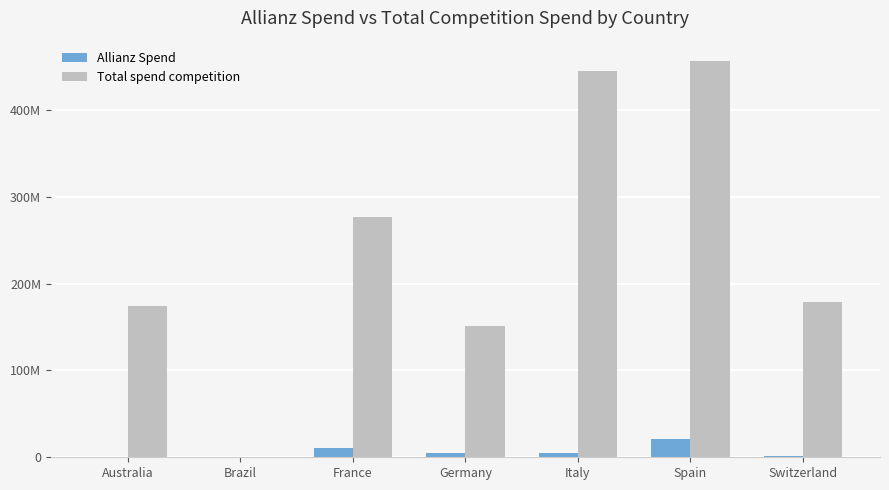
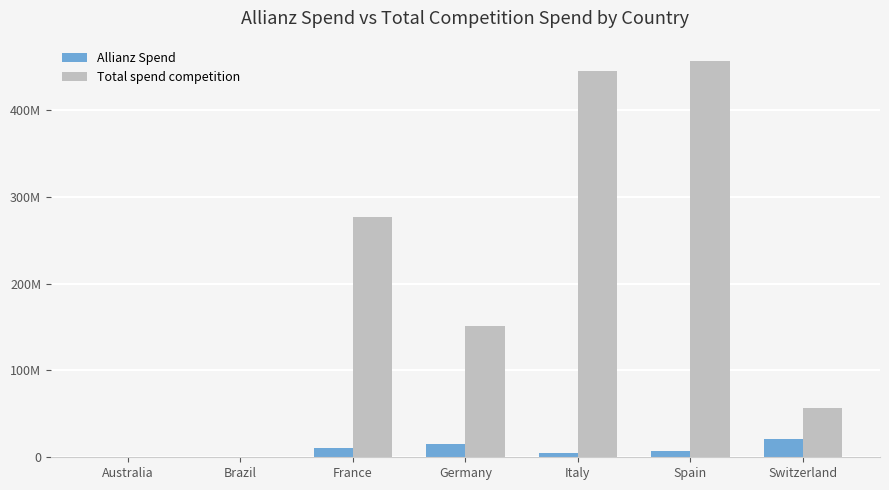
Total spend competition, Australia: 170000000 -> 0
Allianz Spend, Germany: 10000000 -> 20000000
Allianz Spend, Spain: 20000000 -> 10000000
Allianz Spend, Switzerland: 0 -> 20000000
Total spend competition, Switzerland: 180000000 -> 60000000
